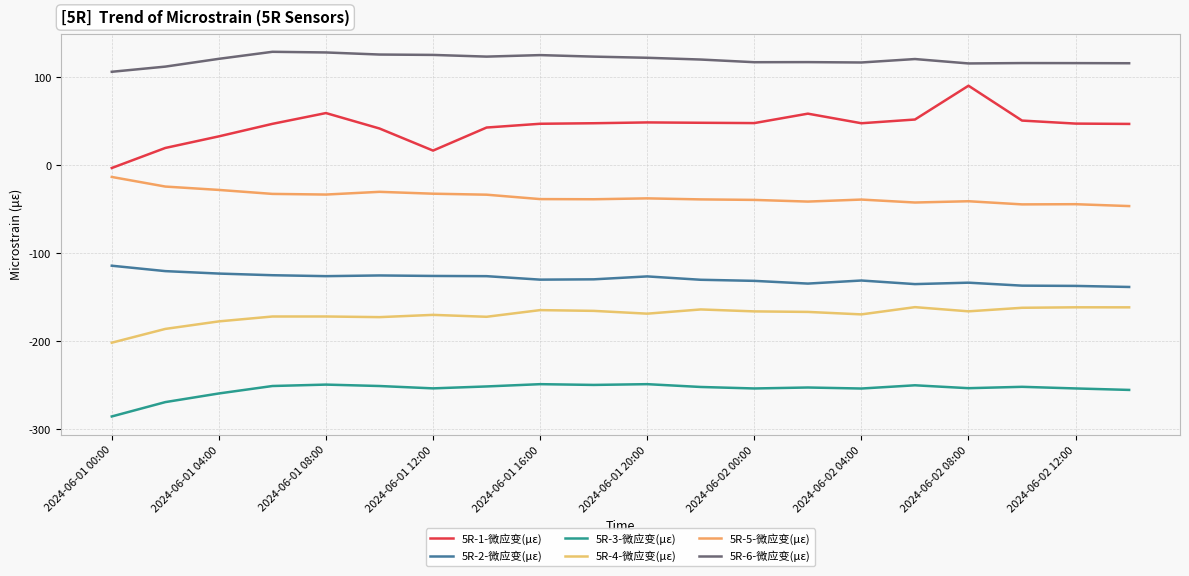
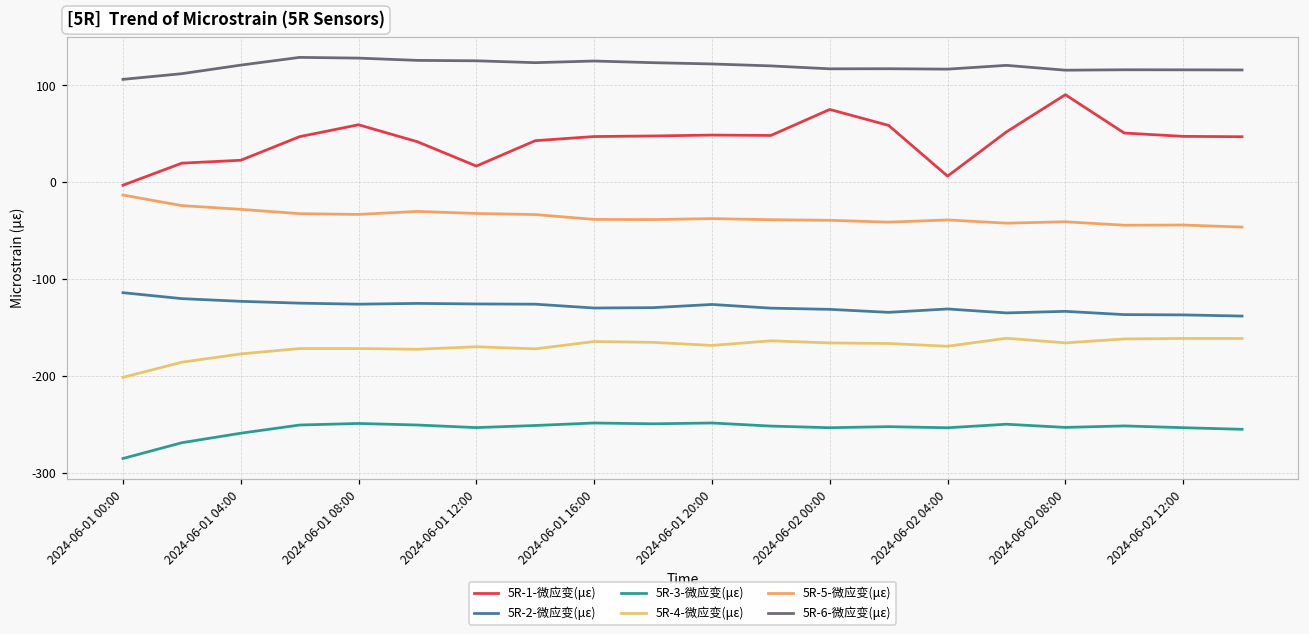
5R-1-微应变(με), 2024-06-01 04:00: 30 -> 20
5R-1-微应变(με), 2024-06-02 00:00: 50 -> 80
5R-1-微应变(με), 2024-06-02 04:00: 50 -> 10
